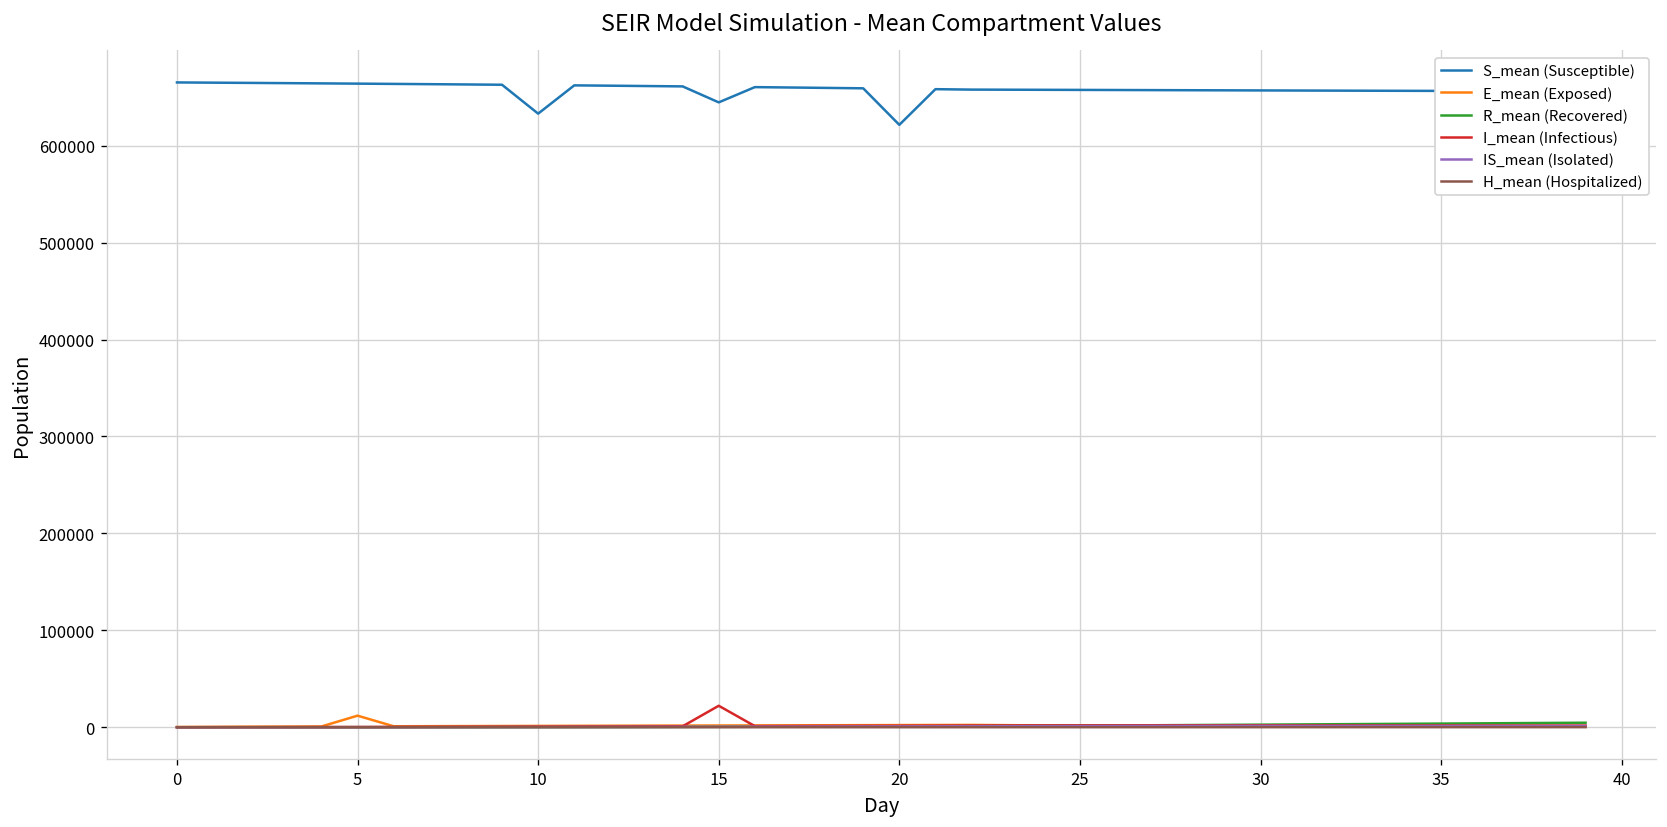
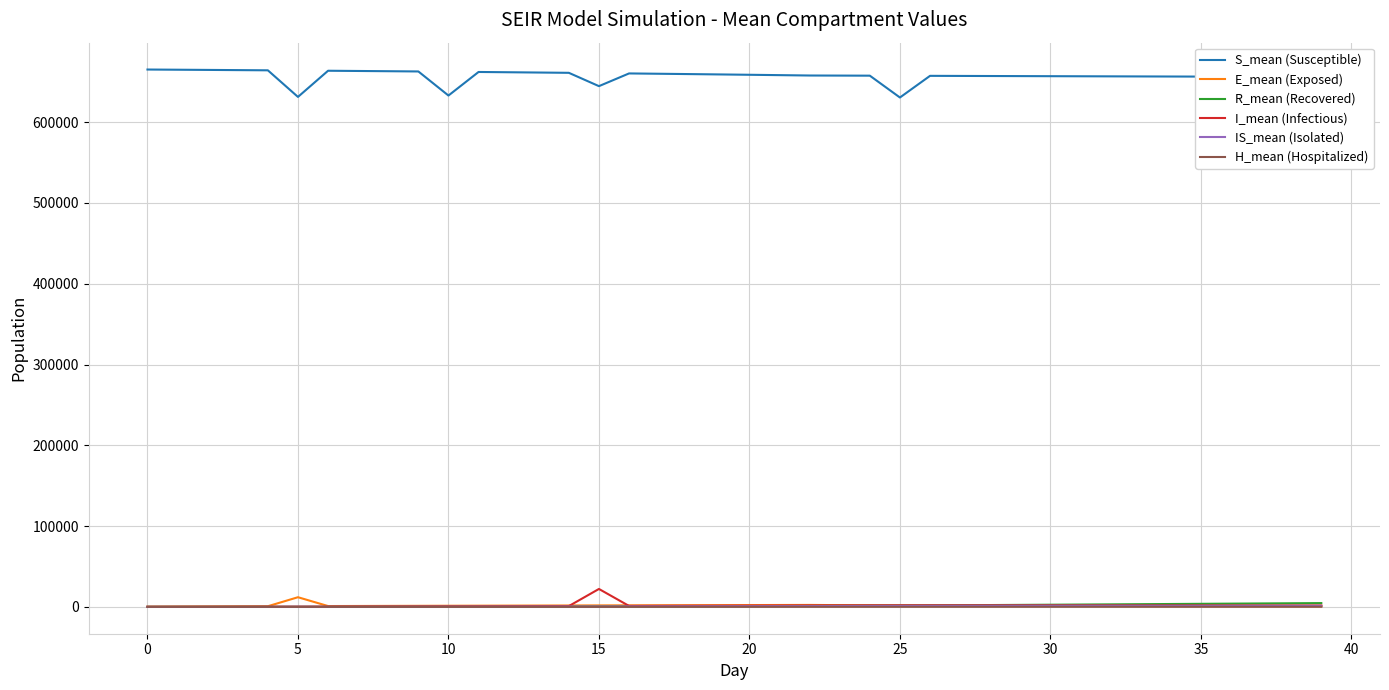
S_mean (Susceptible), 5: 660000 -> 630000
S_mean (Susceptible), 20: 620000 -> 660000
S_mean (Susceptible), 25: 660000 -> 630000
